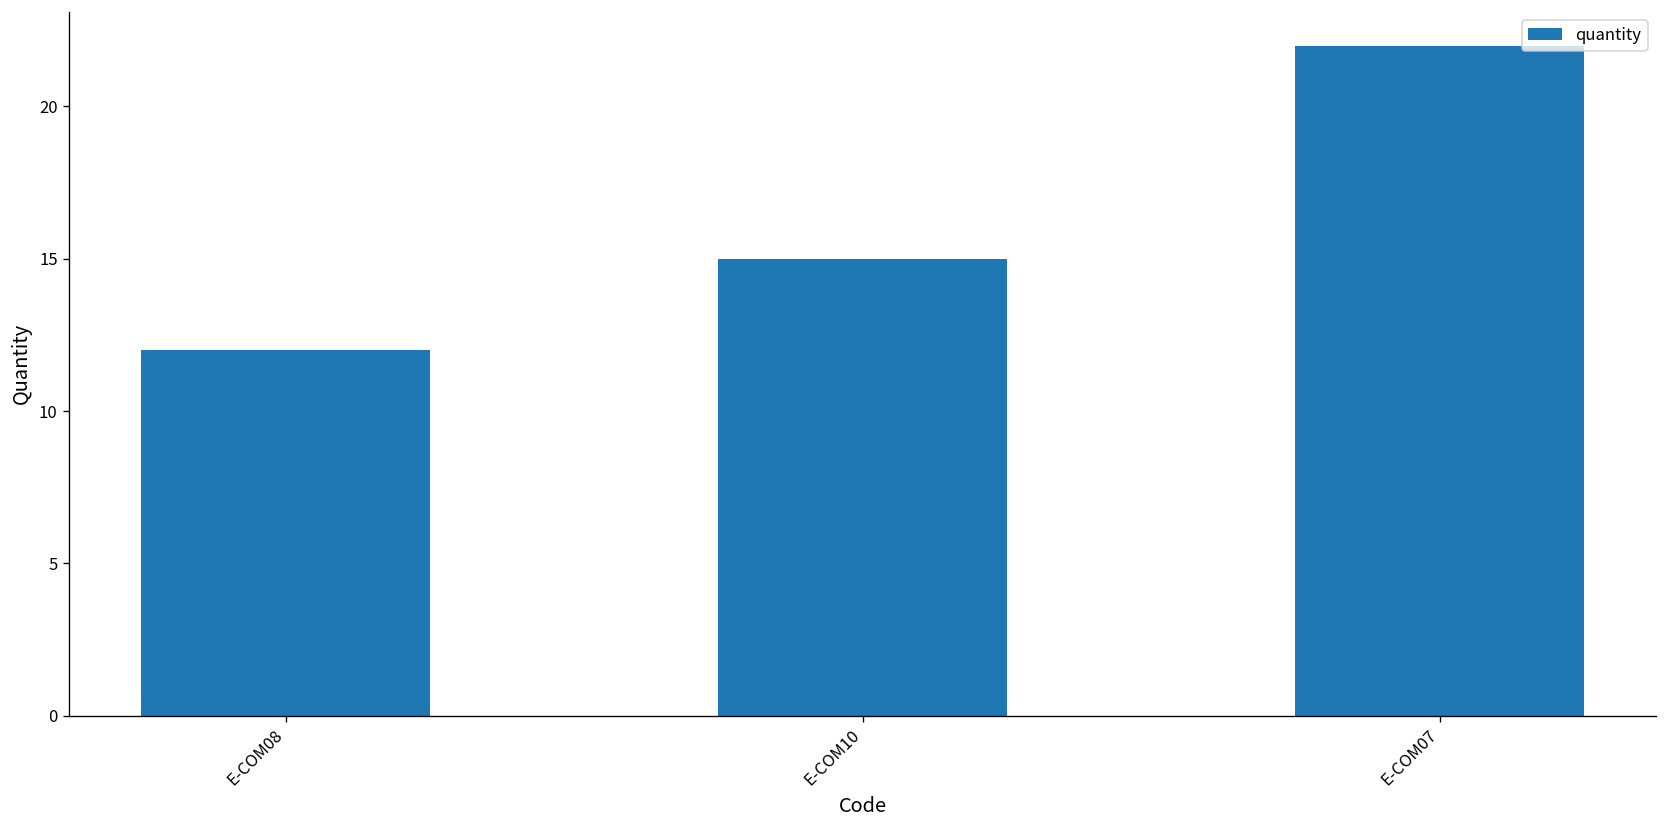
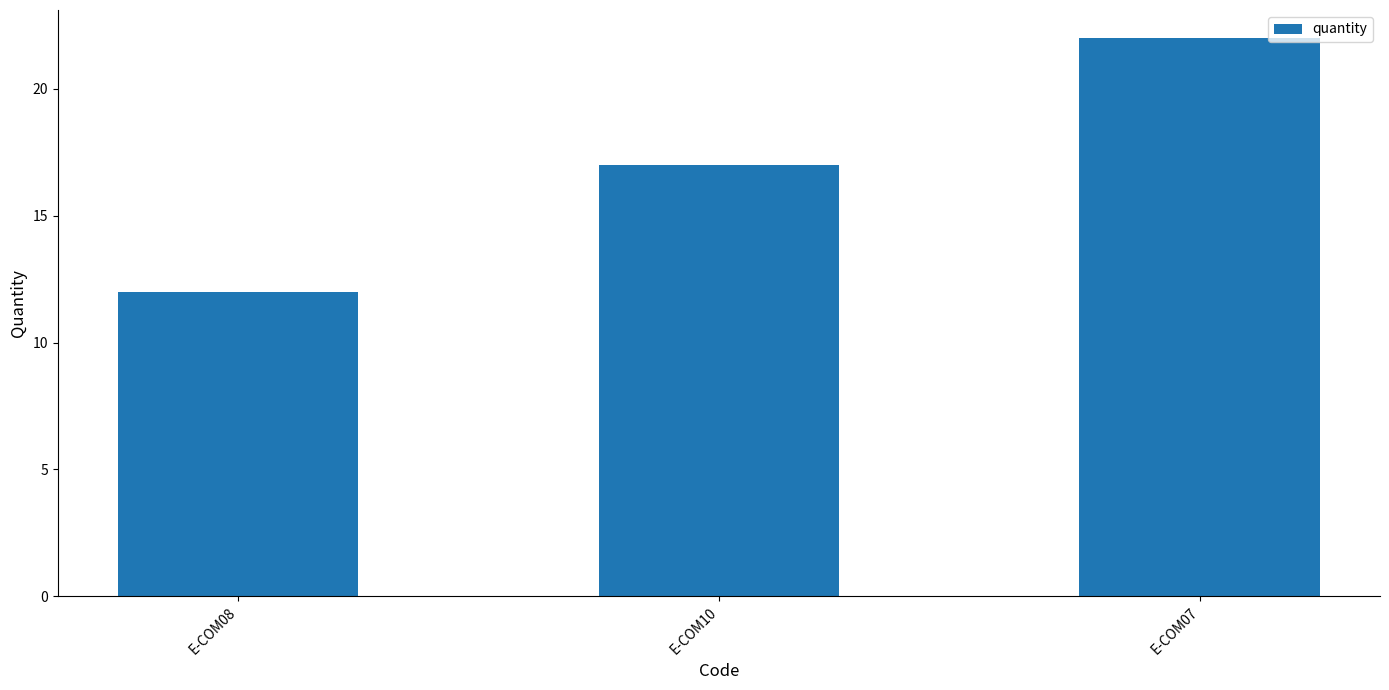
E-COM10: 15 -> 17
